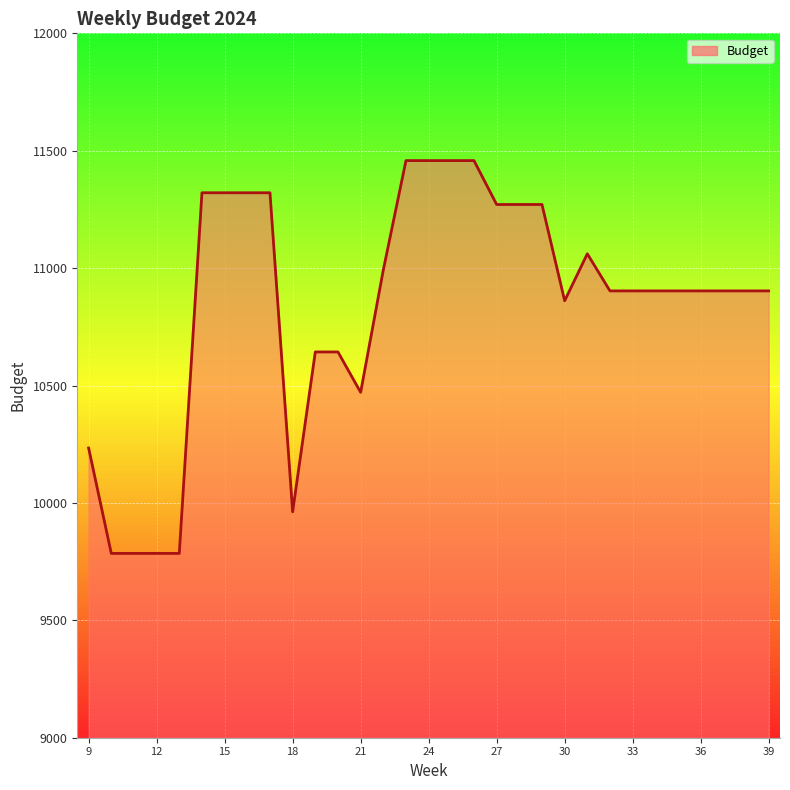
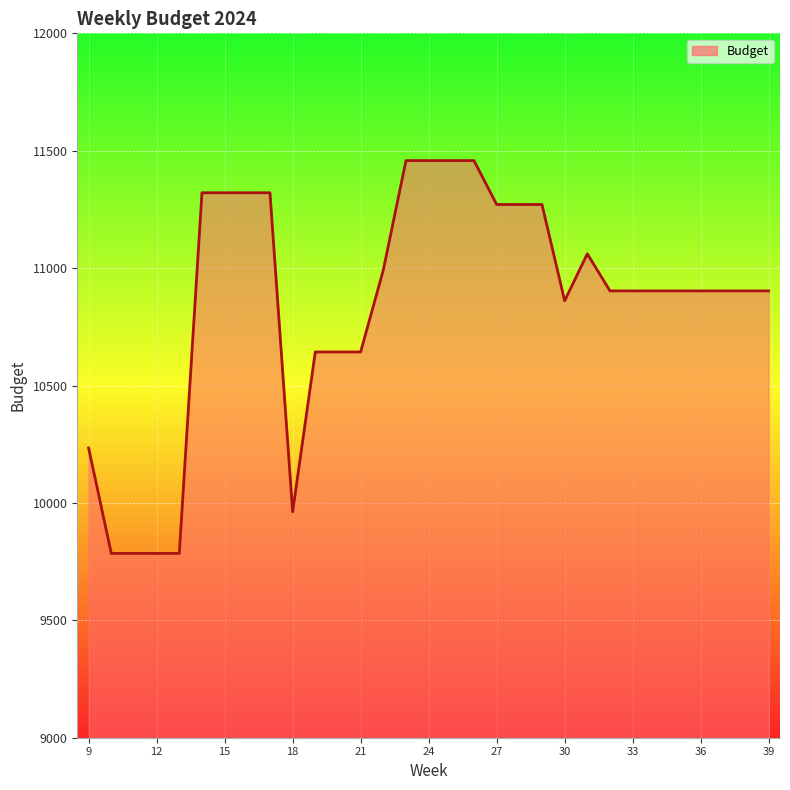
21: 10470 -> 10640
